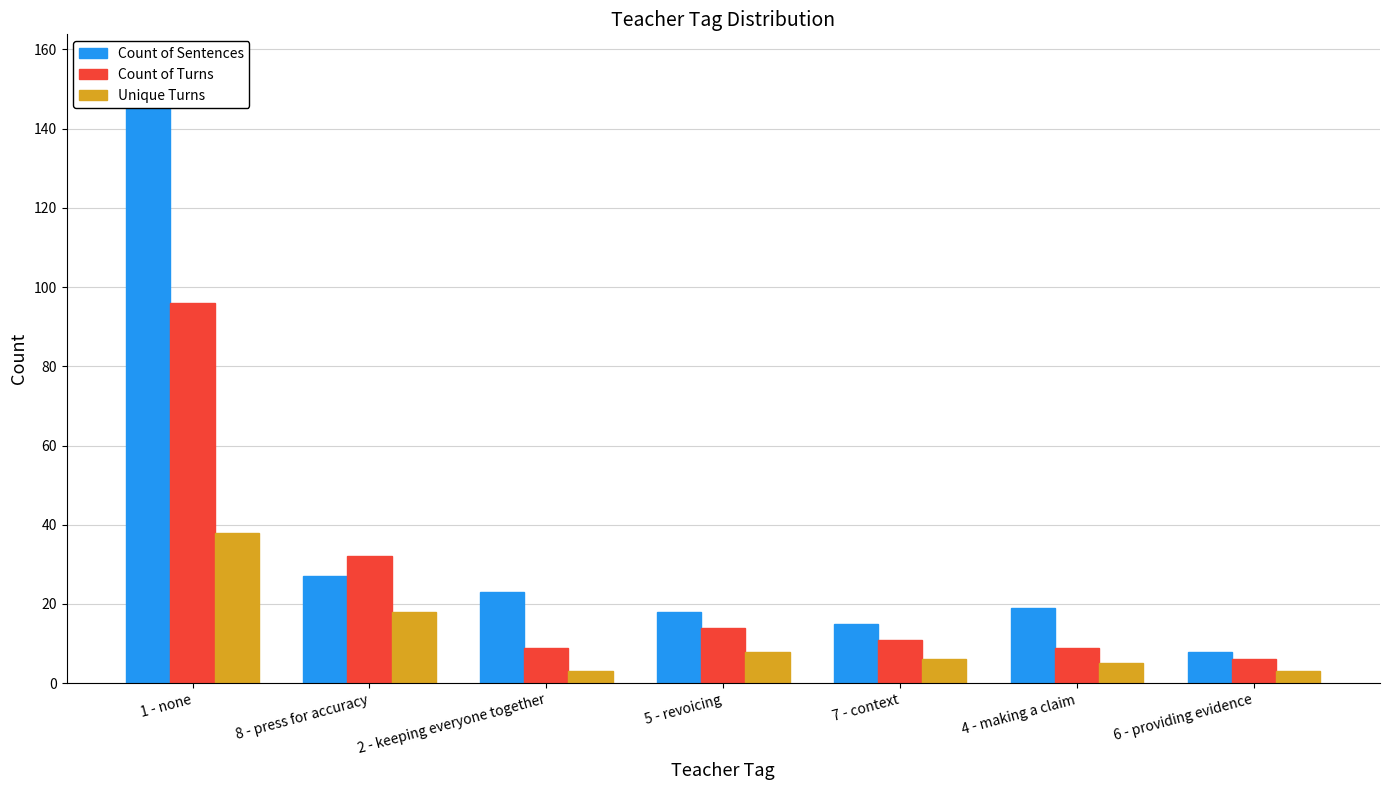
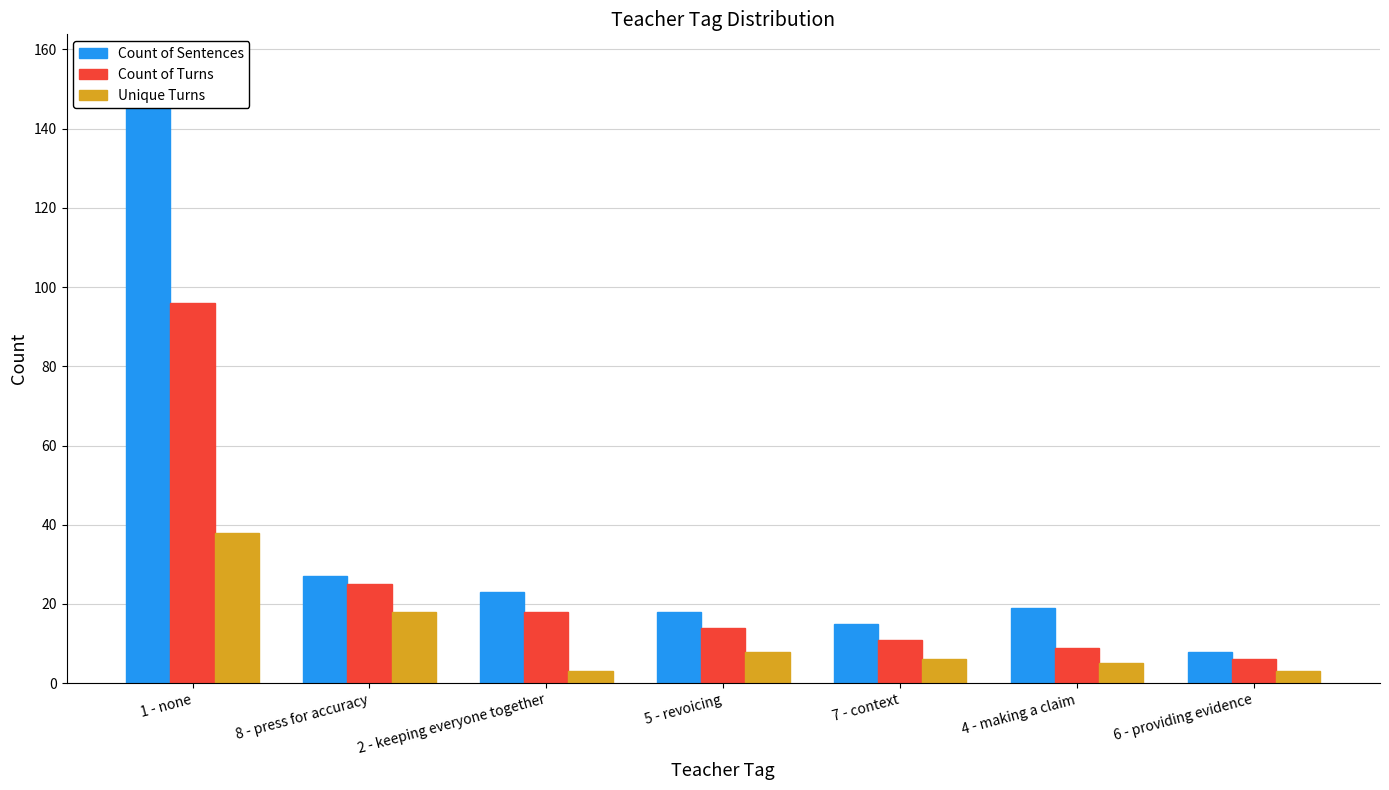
Count of Turns, 8 - press for accuracy: 32 -> 25
Count of Turns, 2 - keeping everyone together: 9 -> 18
